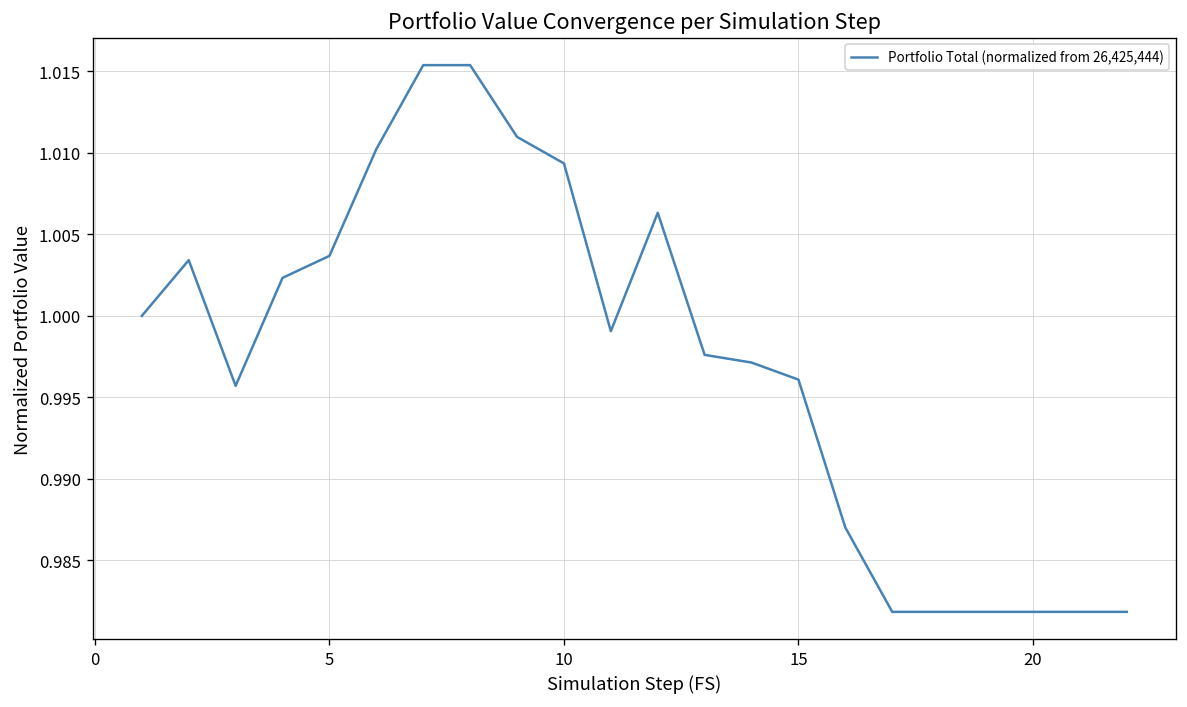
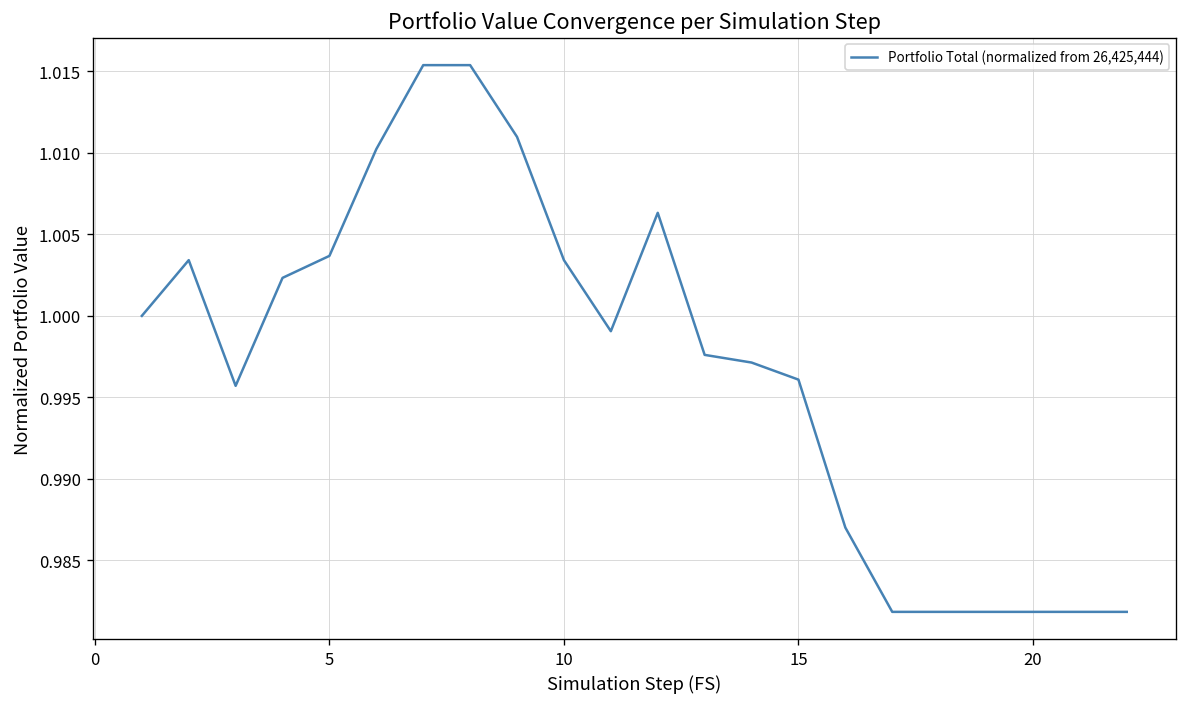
10: 1.0094 -> 1.0034
